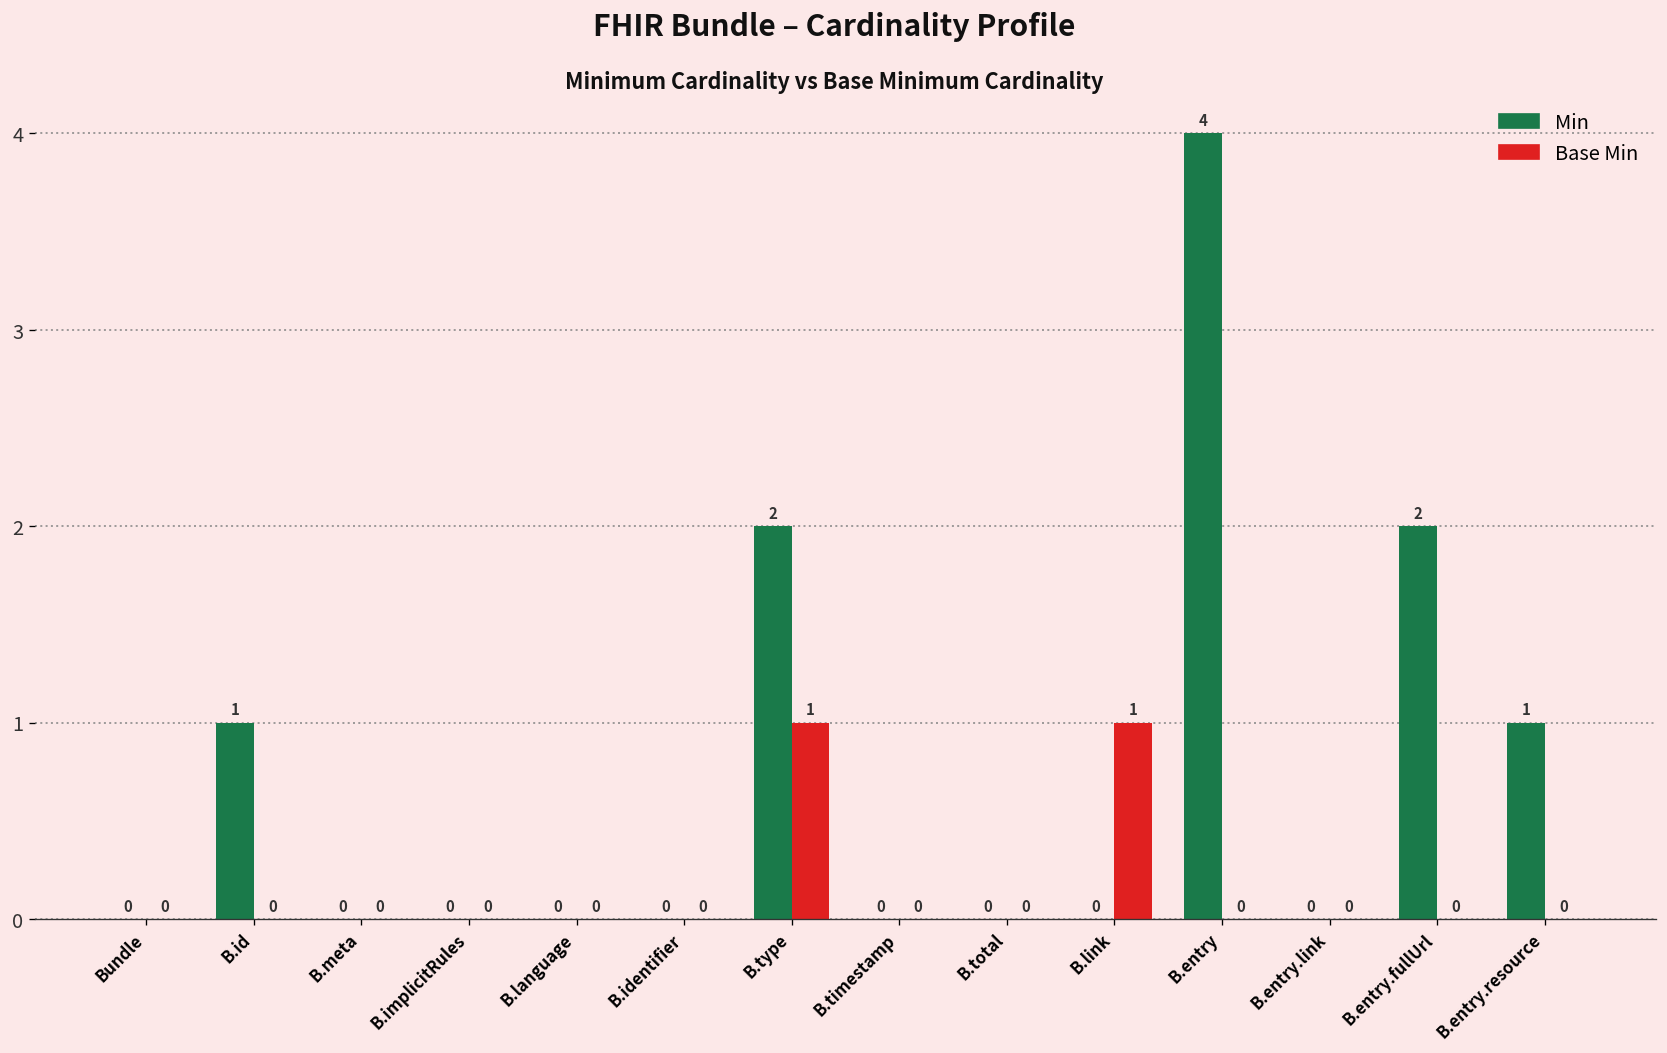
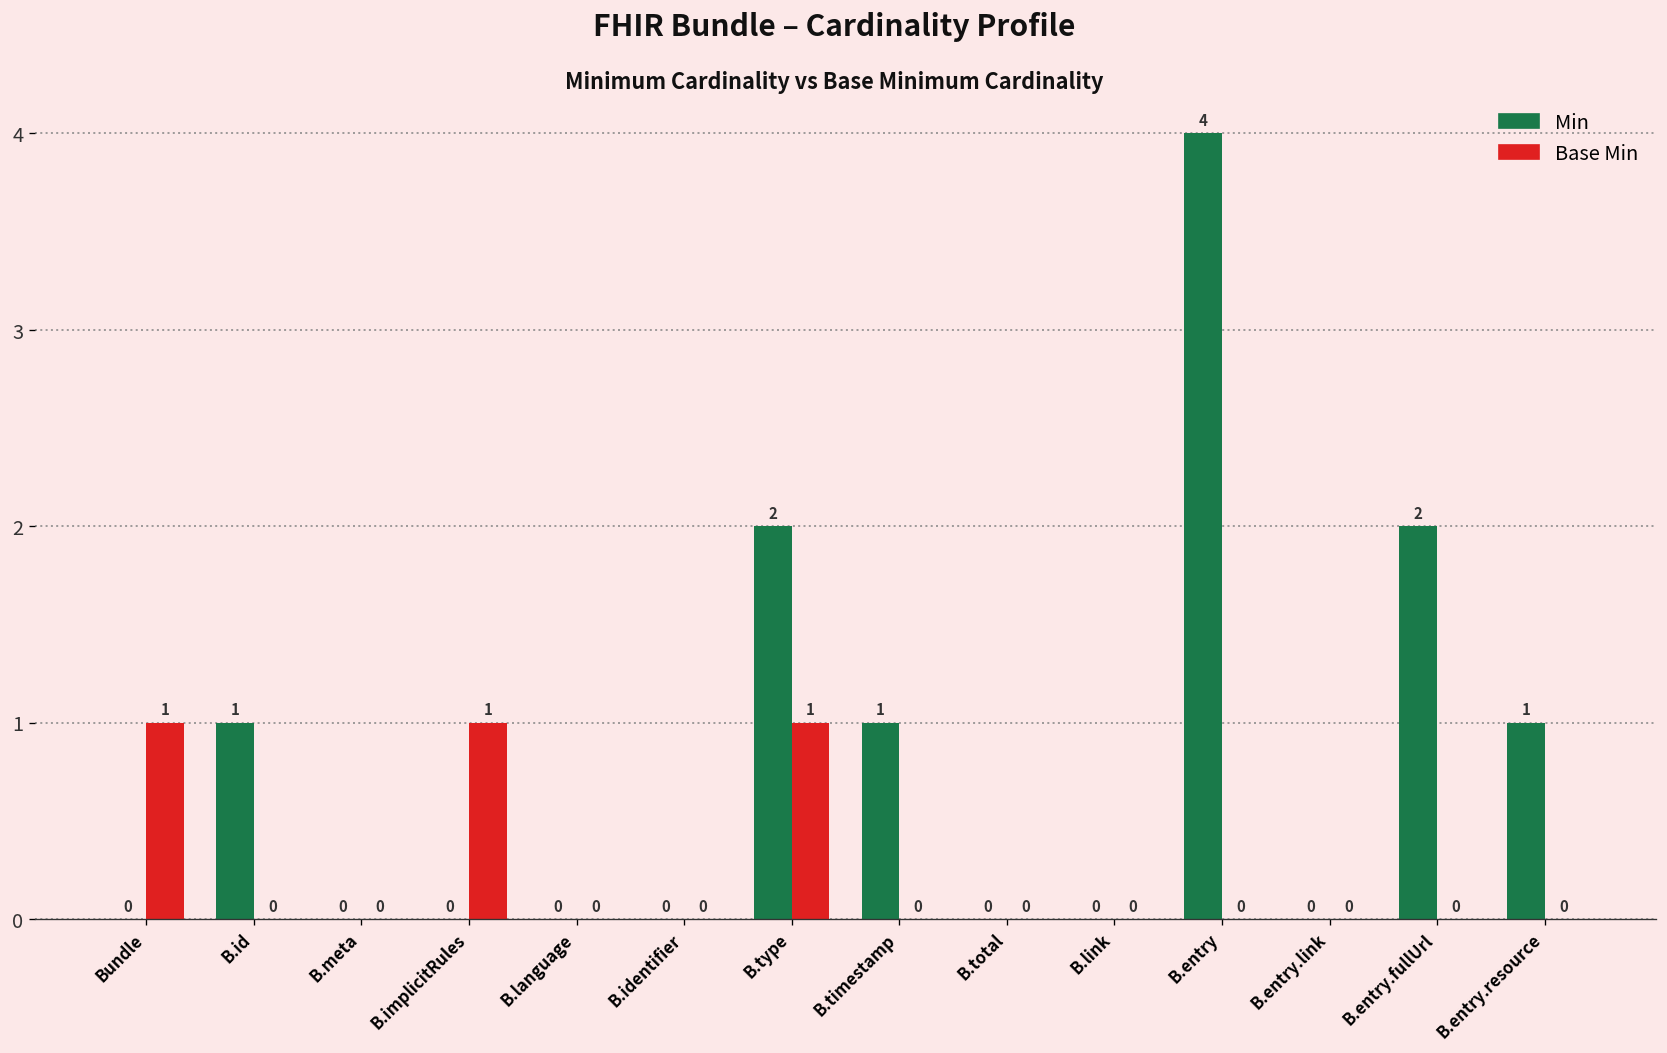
Base Min, Bundle: 0 -> 1
Base Min, B.implicitRules: 0 -> 1
Min, B.timestamp: 0 -> 1
Base Min, B.link: 1 -> 0
